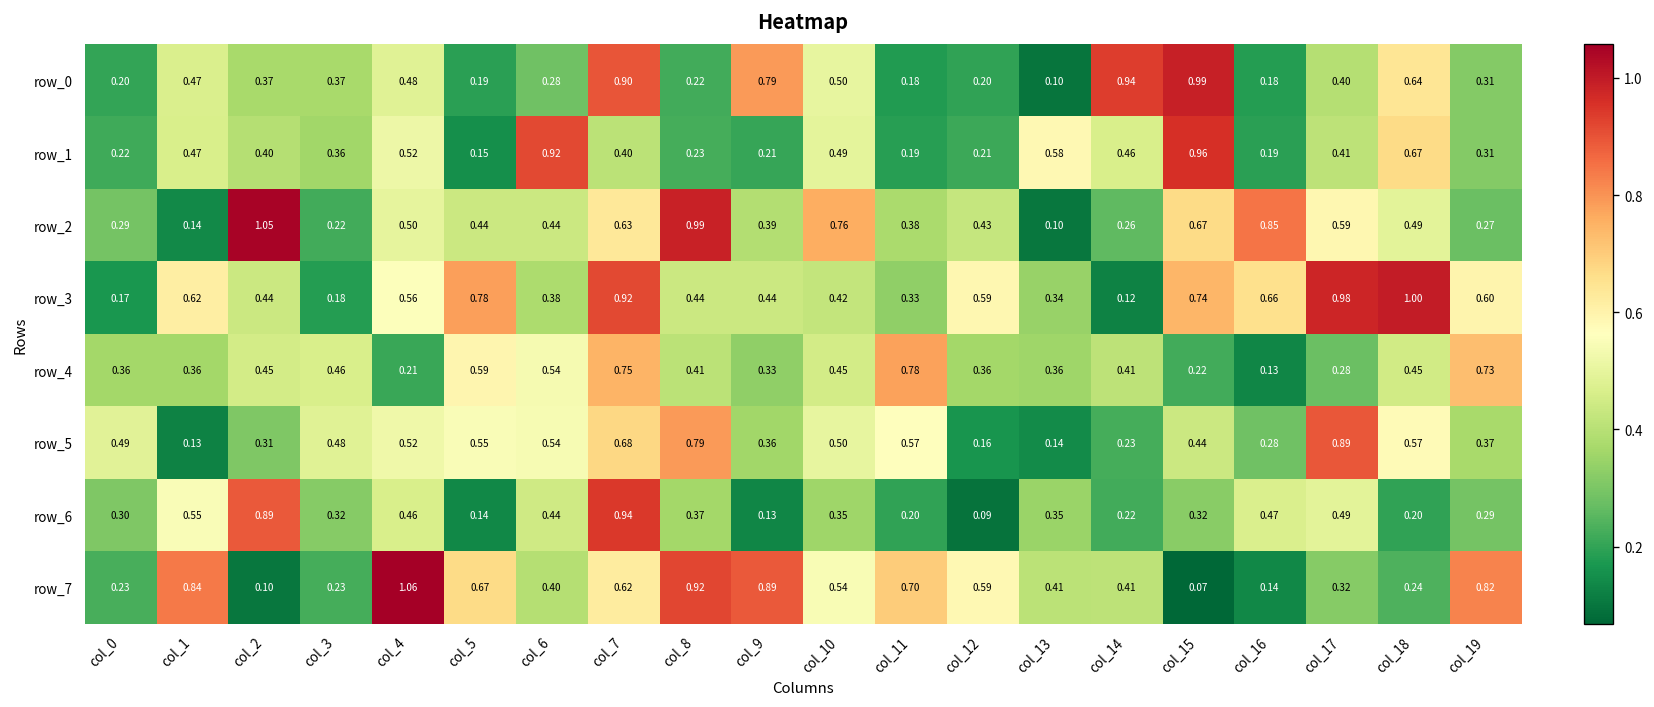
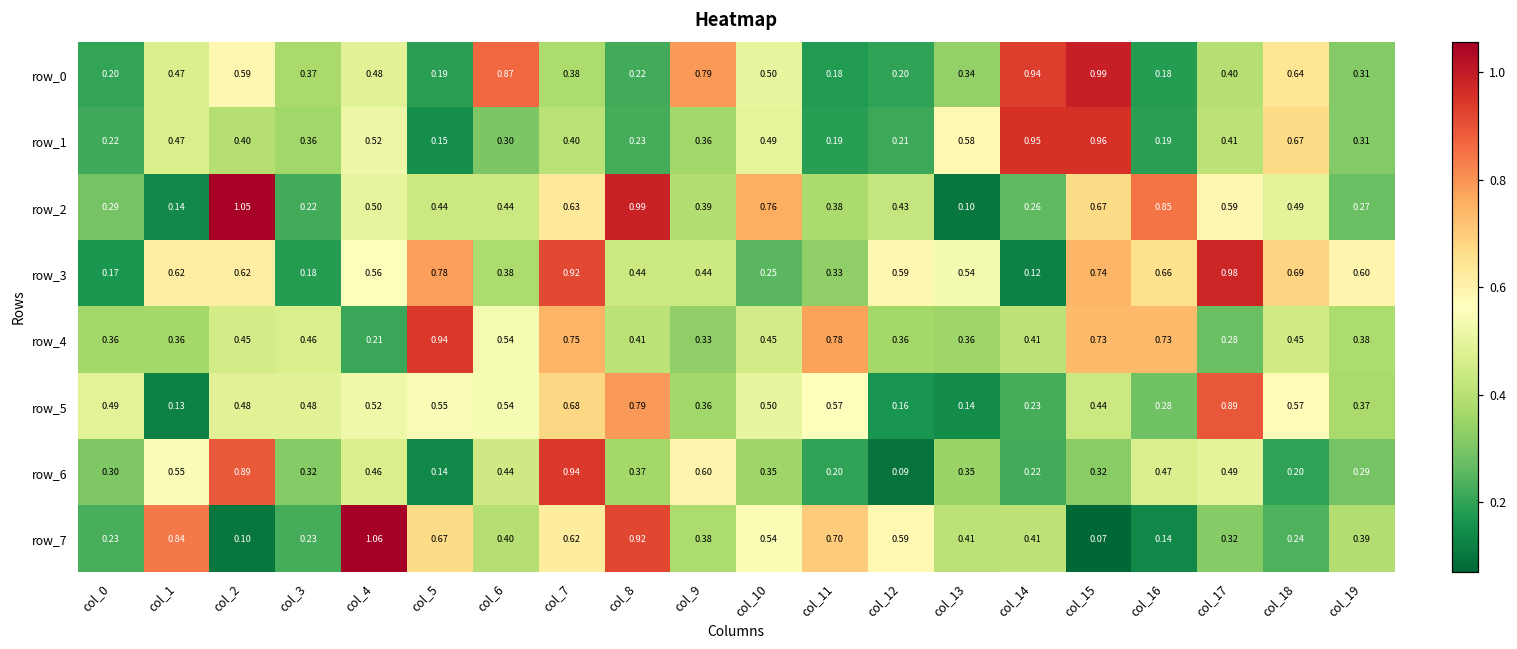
row_0, col_2: 0.37 -> 0.59
row_0, col_6: 0.28 -> 0.87
row_0, col_7: 0.90 -> 0.38
row_0, col_13: 0.10 -> 0.34
row_1, col_6: 0.92 -> 0.30
row_1, col_9: 0.21 -> 0.36
row_1, col_14: 0.46 -> 0.95
row_3, col_2: 0.44 -> 0.62
row_3, col_10: 0.42 -> 0.25
row_3, col_13: 0.34 -> 0.54
row_3, col_18: 1.00 -> 0.69
row_4, col_5: 0.59 -> 0.94
row_4, col_15: 0.22 -> 0.73
row_4, col_16: 0.13 -> 0.73
row_4, col_19: 0.73 -> 0.38
row_5, col_2: 0.31 -> 0.48
row_6, col_9: 0.13 -> 0.60
row_7, col_9: 0.89 -> 0.38
row_7, col_19: 0.82 -> 0.39
